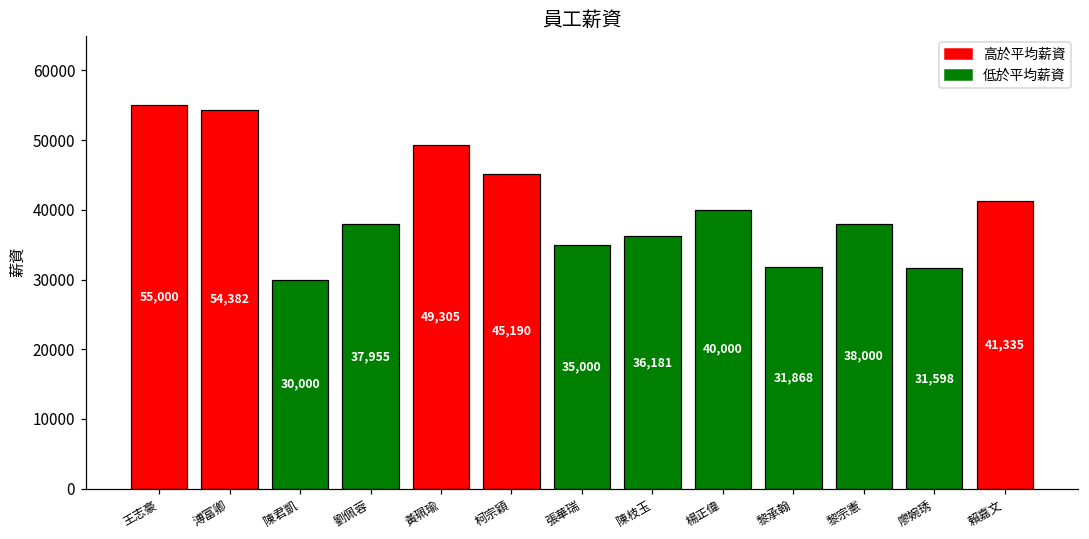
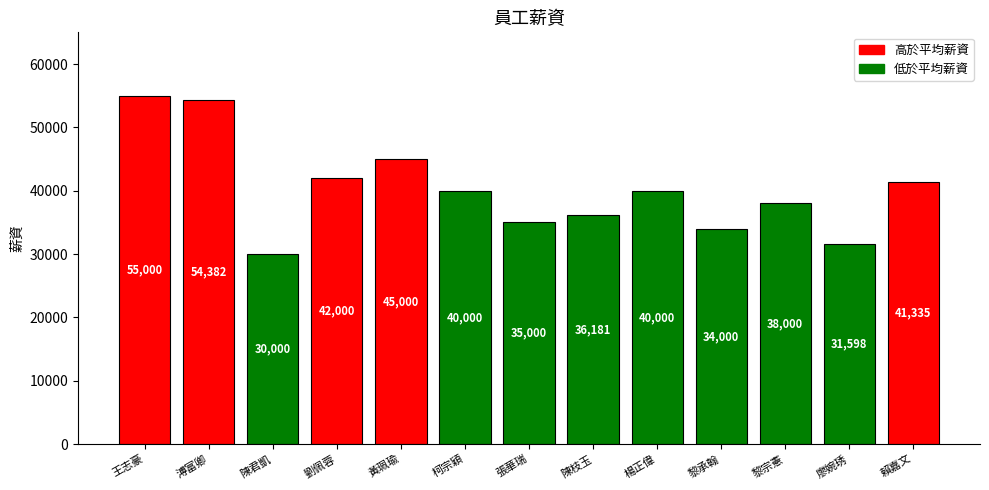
劉佩蓉: 37,955 -> 42,000
黃珮瑜: 49,305 -> 45,000
柯宗穎: 45,190 -> 40,000
黎承翰: 31,868 -> 34,000
